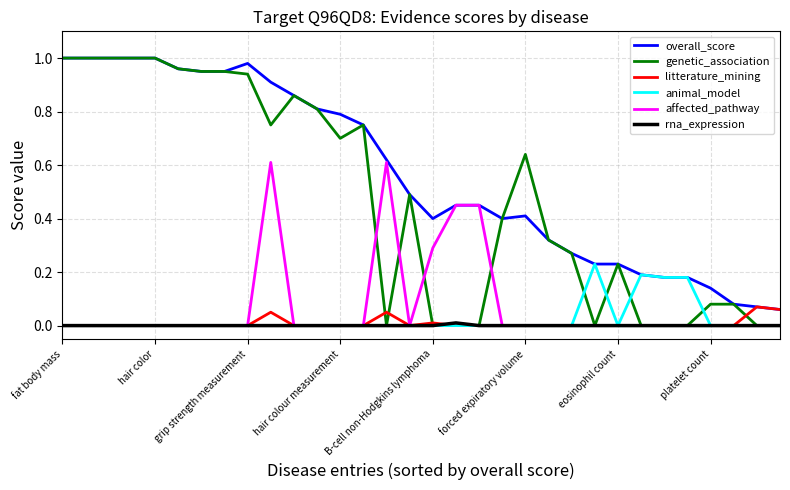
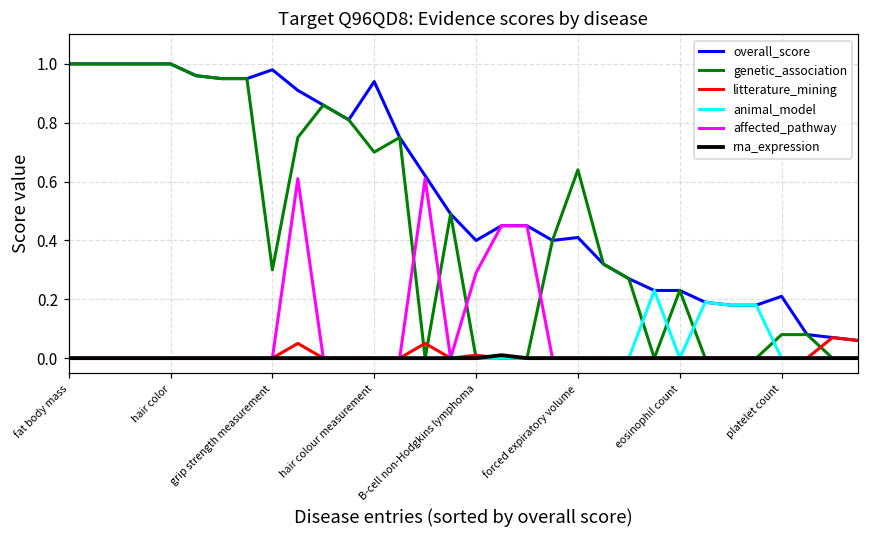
genetic_association, grip strength measurement: 0.94 -> 0.30
overall_score, hair colour measurement: 0.79 -> 0.94
overall_score, platelet count: 0.14 -> 0.21
